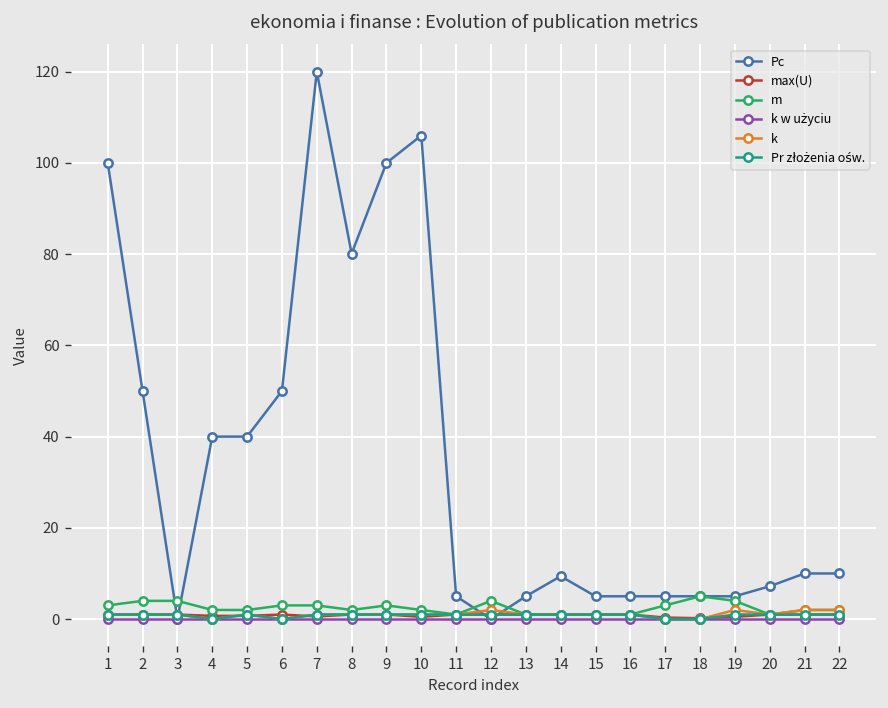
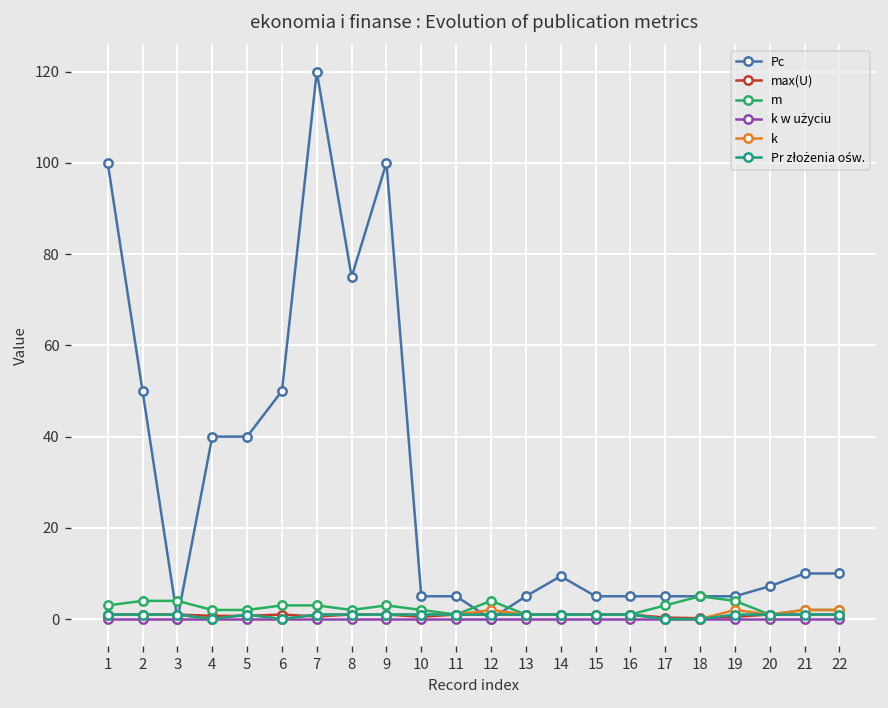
Pc, 8: 80 -> 75
Pc, 10: 106 -> 5
